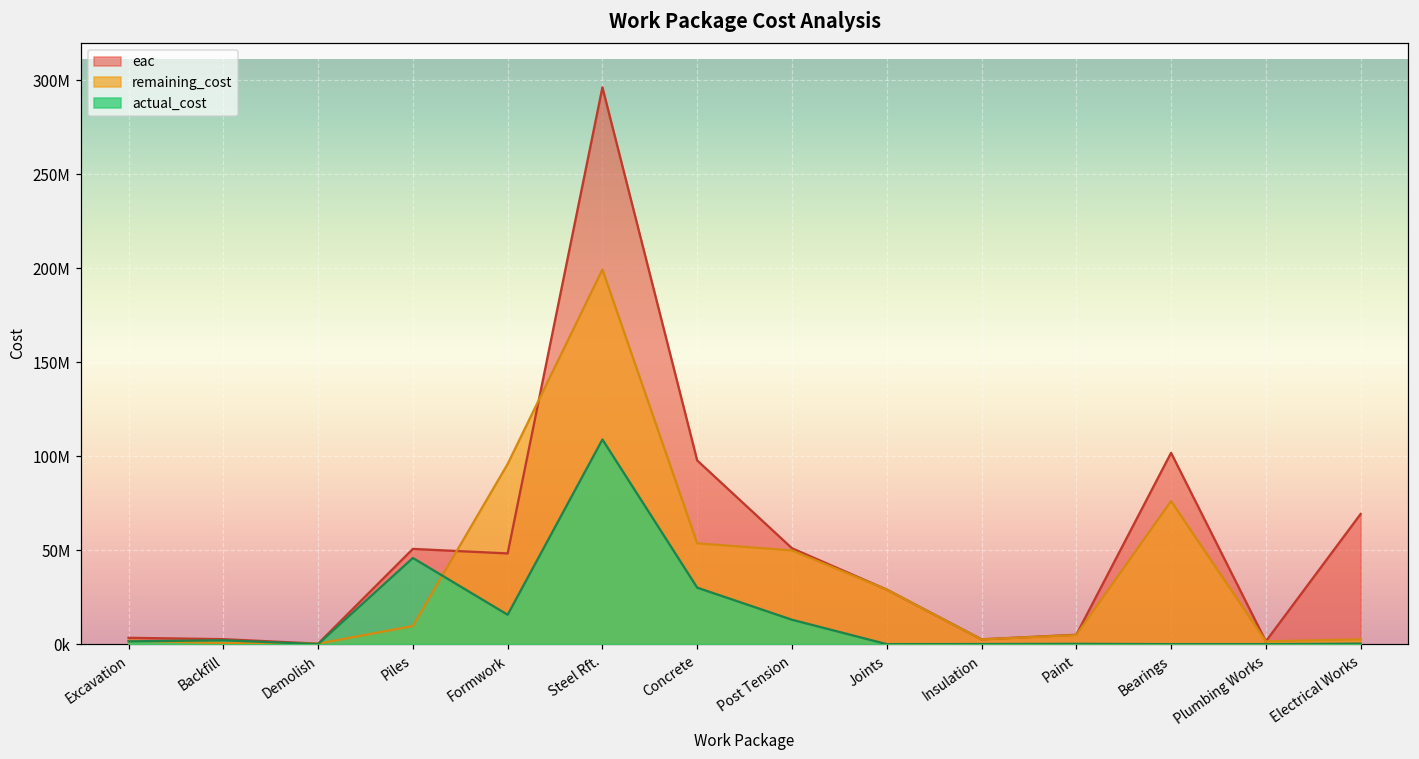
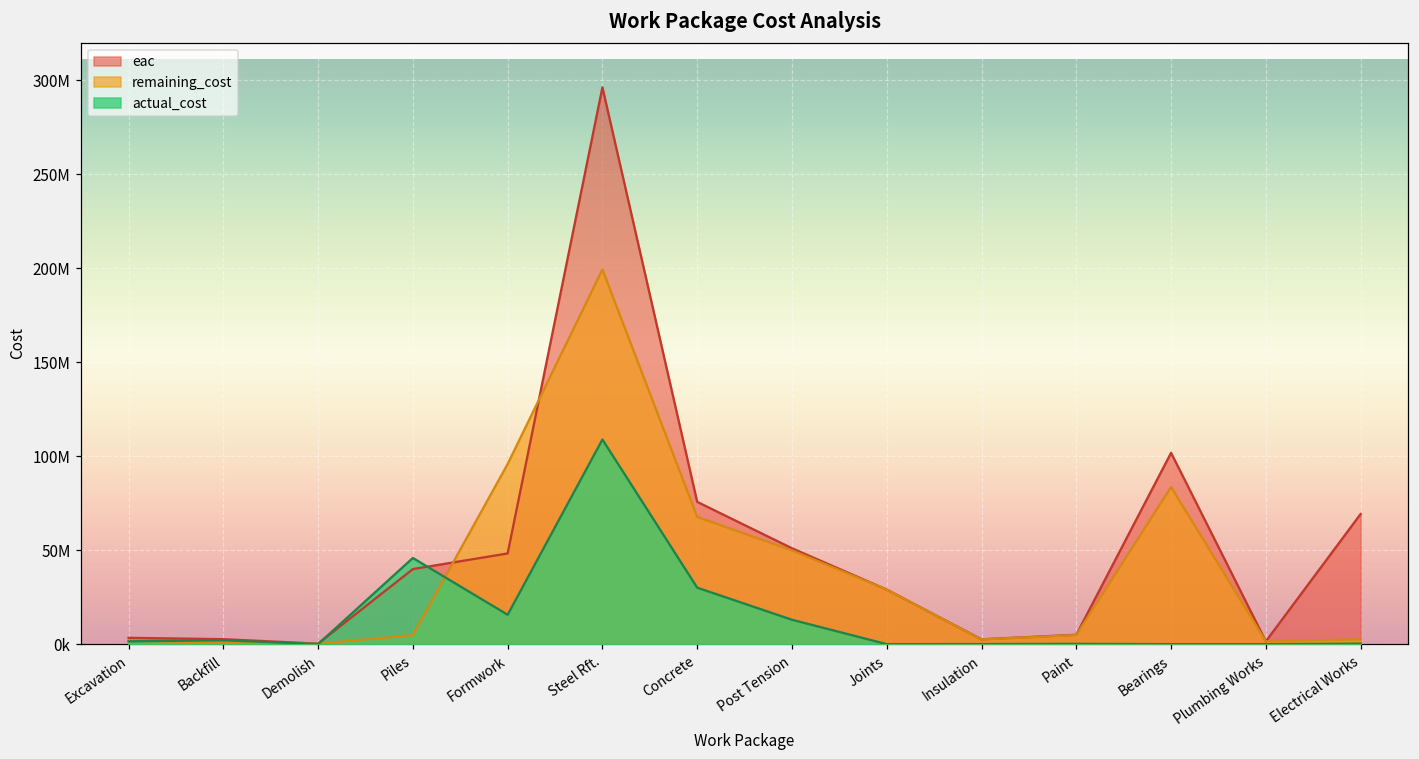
eac, Piles: 51000000 -> 40000000
remaining_cost, Piles: 10000000 -> 5000000
eac, Concrete: 98000000 -> 76000000
remaining_cost, Concrete: 54000000 -> 68000000
remaining_cost, Bearings: 76000000 -> 84000000
